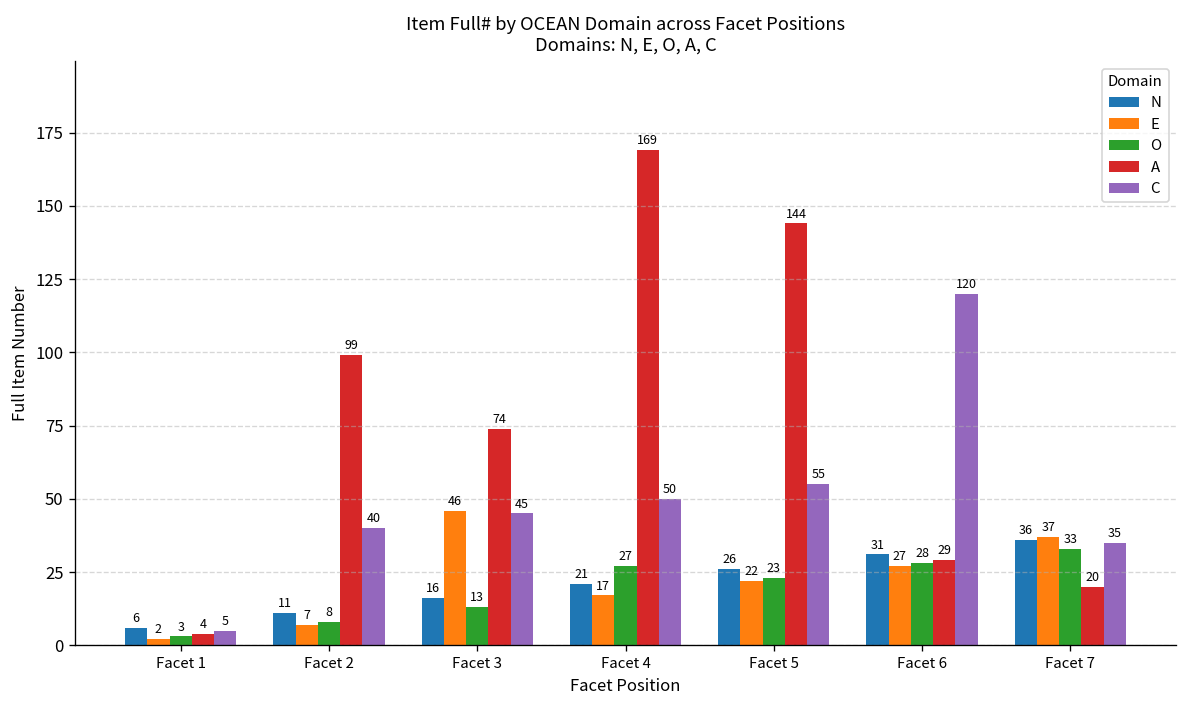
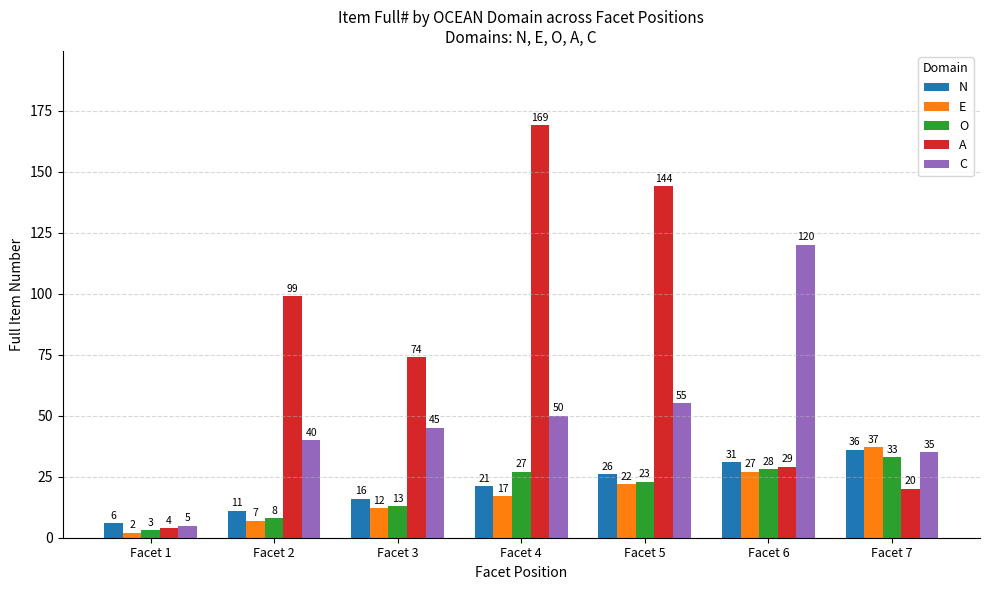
E, Facet 3: 46 -> 12
